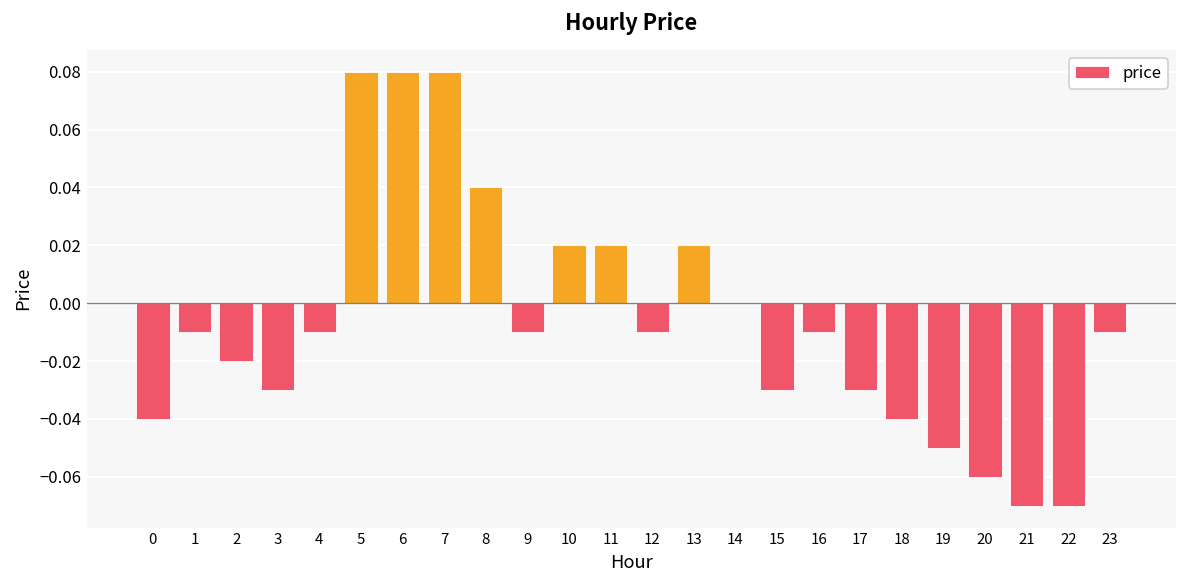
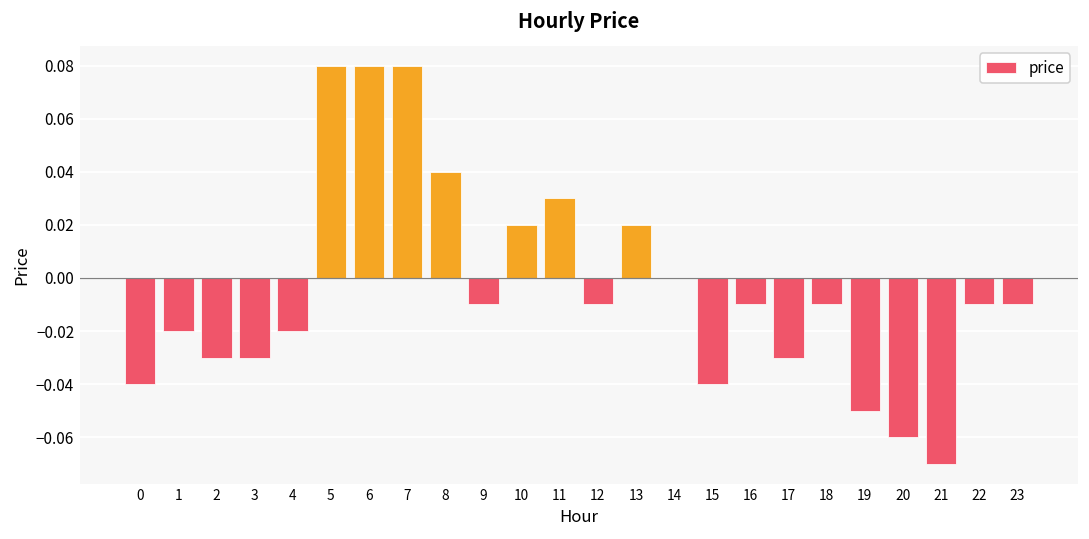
1: -0.01 -> -0.02
2: -0.02 -> -0.03
4: -0.01 -> -0.02
11: 0.02 -> 0.03
15: -0.03 -> -0.04
18: -0.04 -> -0.01
22: -0.07 -> -0.01
